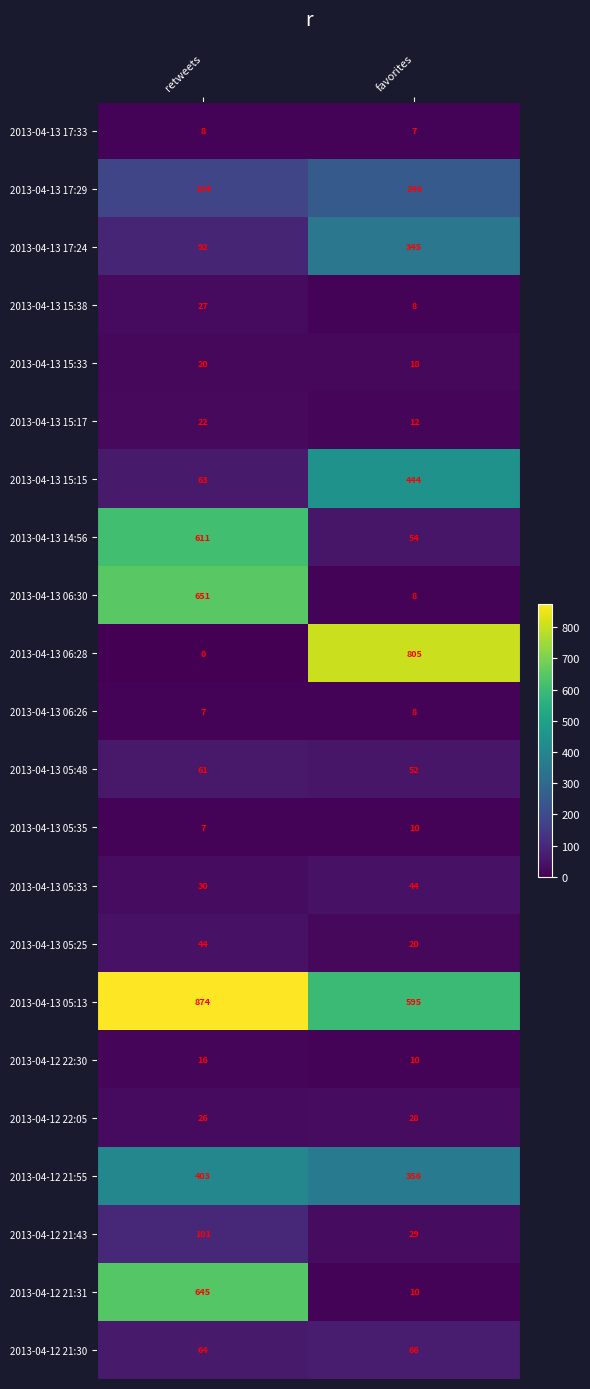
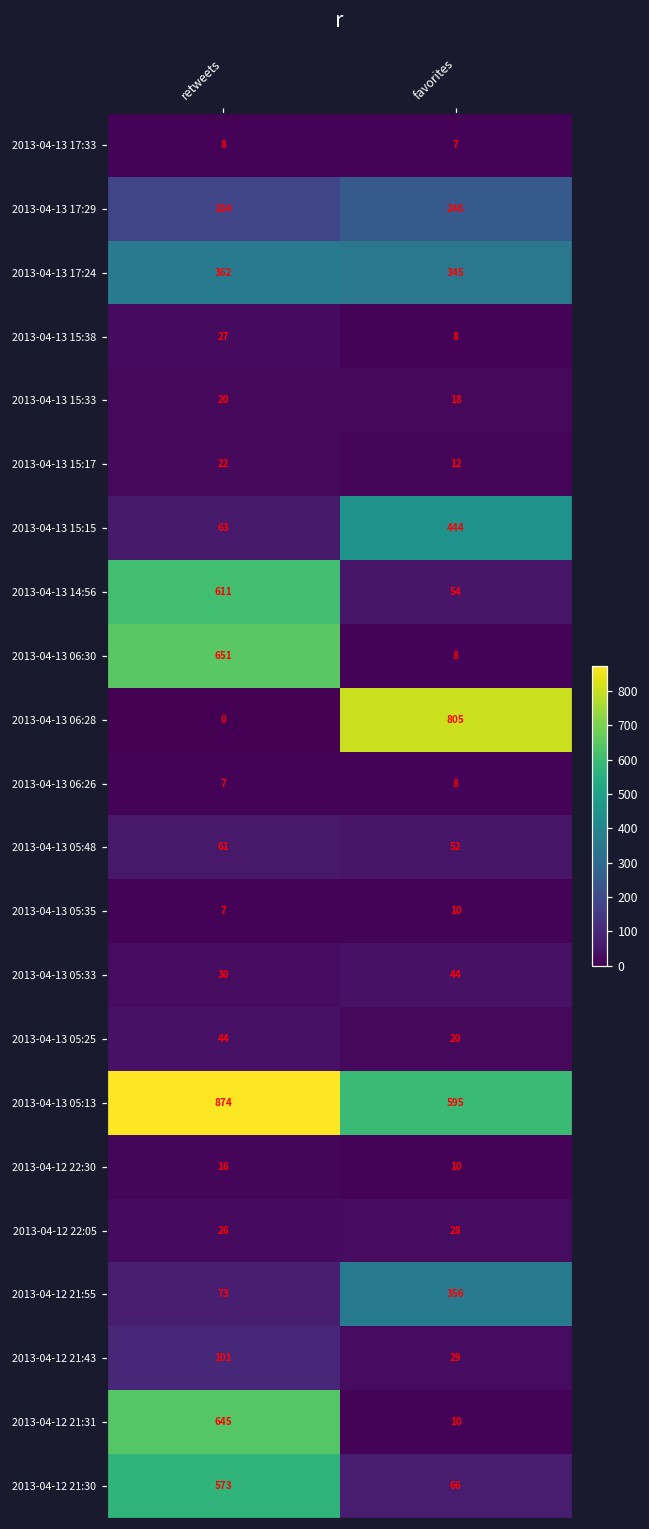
2013-04-13 17:24, retweets: 92 -> 362
2013-04-12 21:55, retweets: 403 -> 73
2013-04-12 21:30, retweets: 64 -> 573
